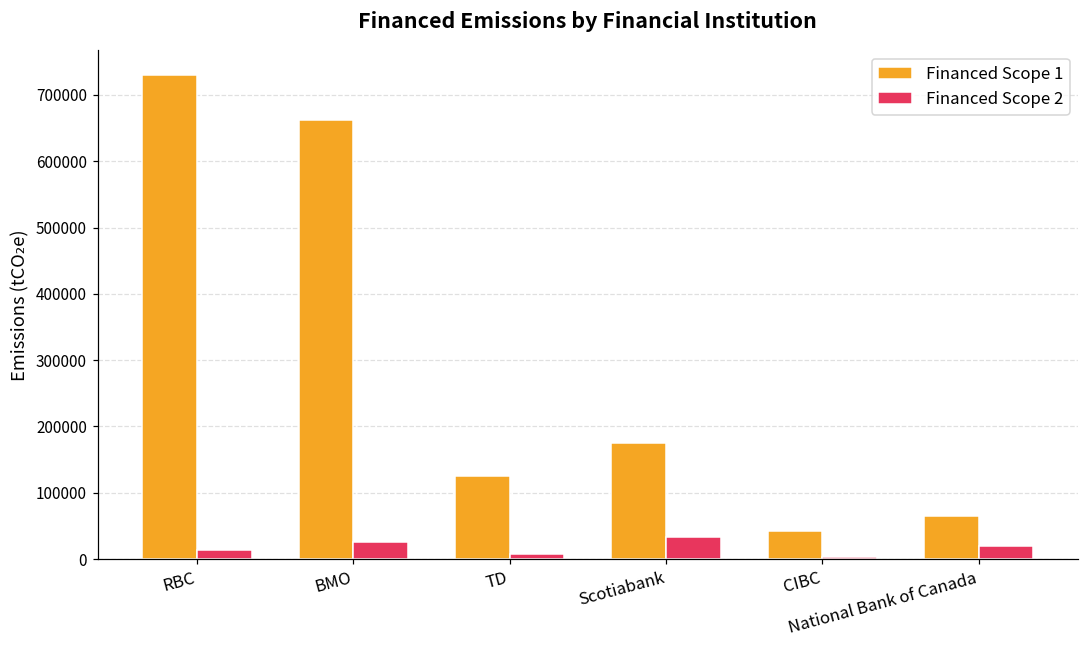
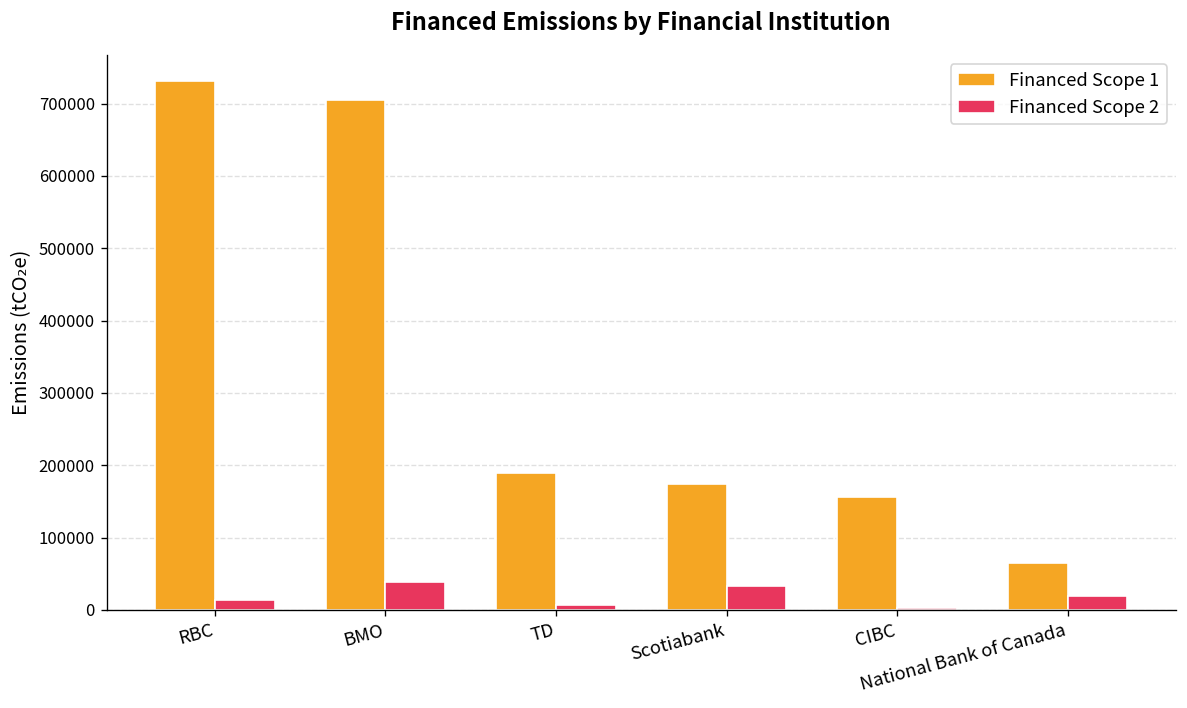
Financed Scope 1, BMO: 660000 -> 700000
Financed Scope 2, BMO: 30000 -> 40000
Financed Scope 1, TD: 120000 -> 190000
Financed Scope 1, CIBC: 40000 -> 160000
